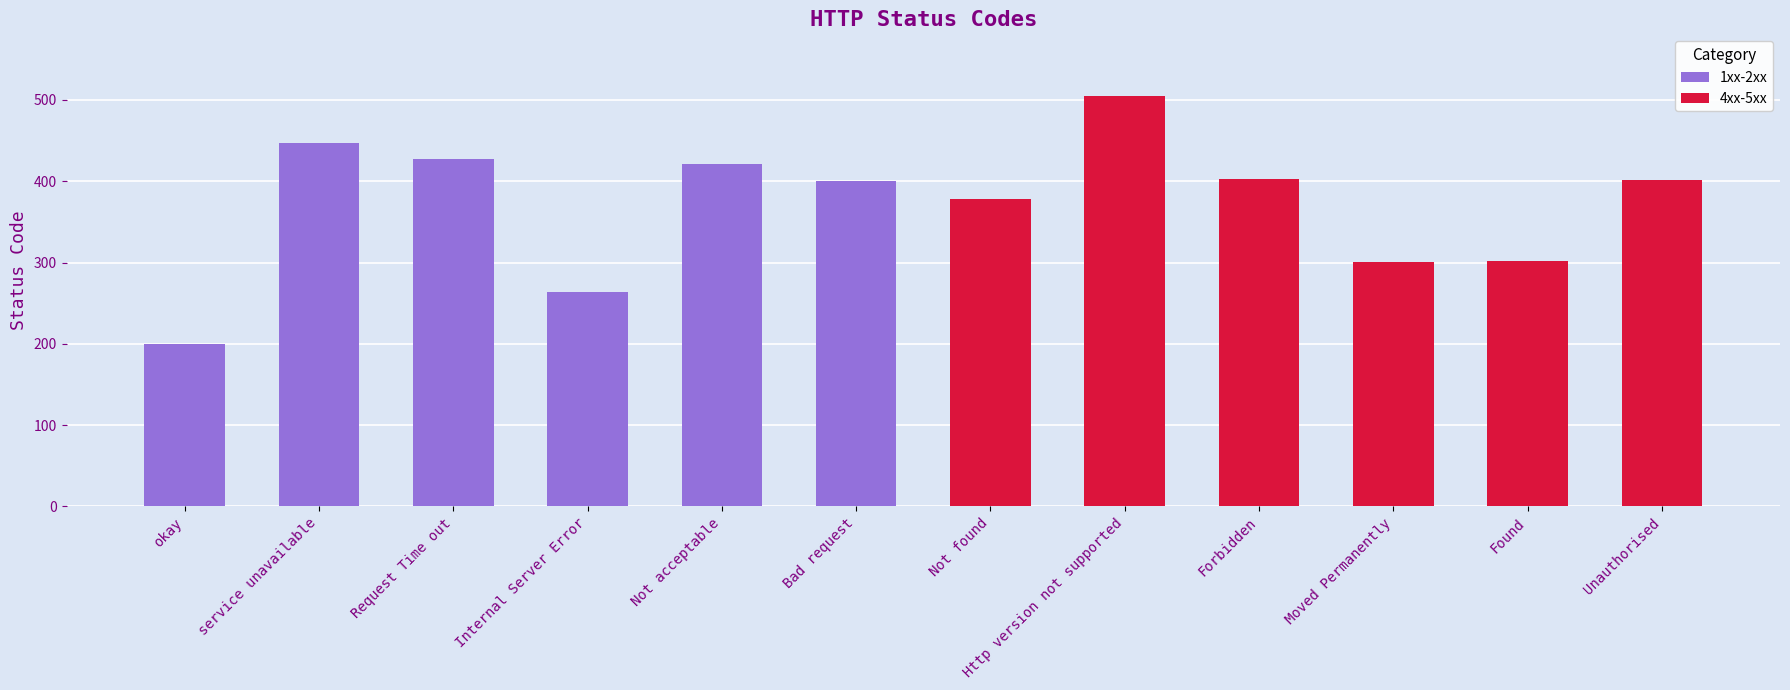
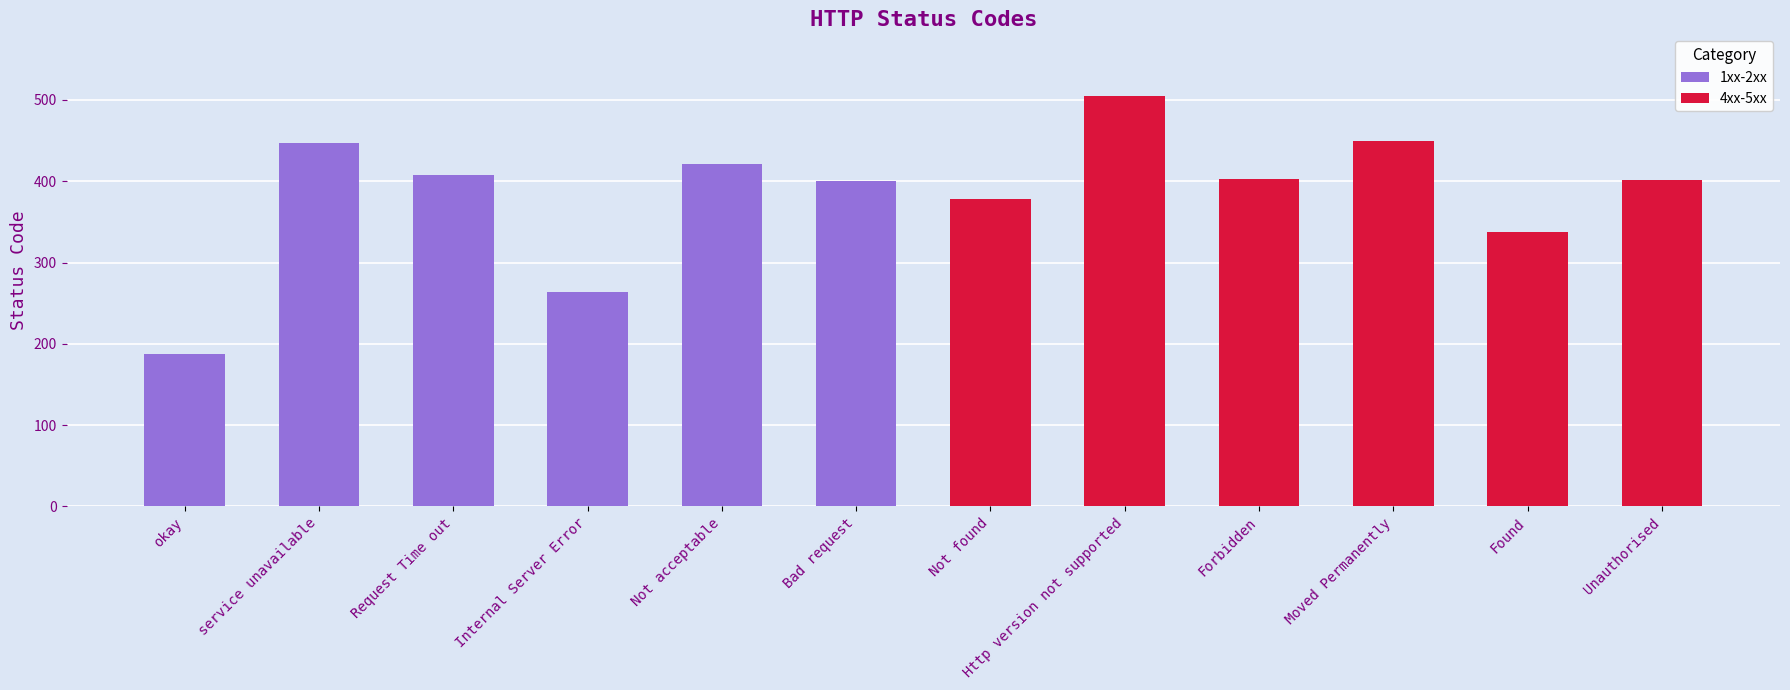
okay: 200 -> 190
Request Time out: 430 -> 410
Moved Permanently: 300 -> 450
Found: 300 -> 340
